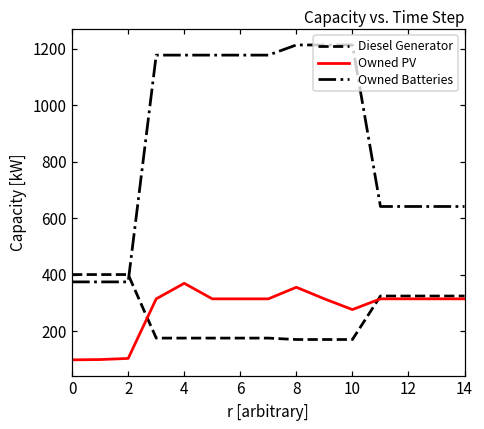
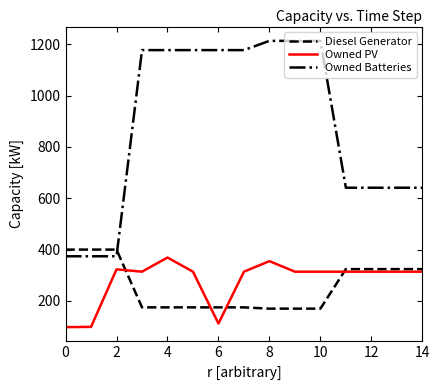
Owned PV, 2: 100 -> 320
Owned PV, 6: 310 -> 110
Owned PV, 10: 280 -> 310
